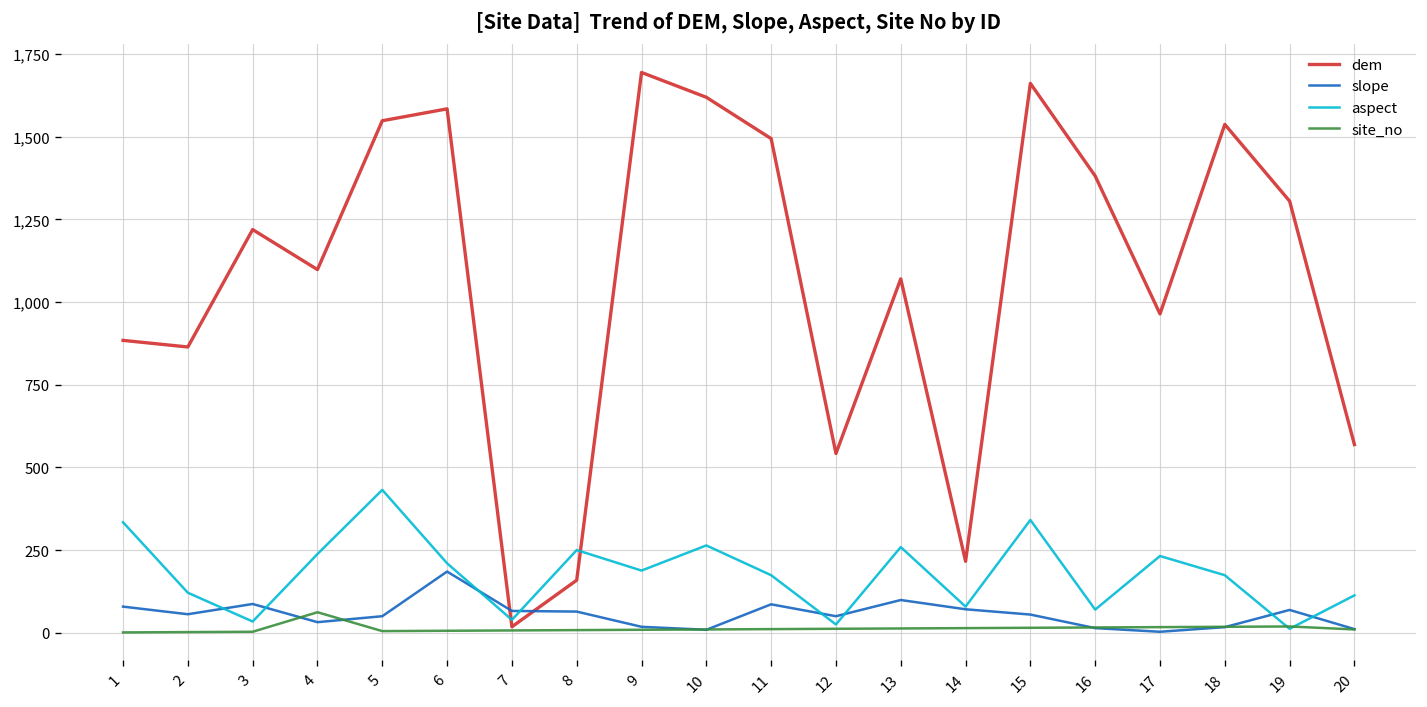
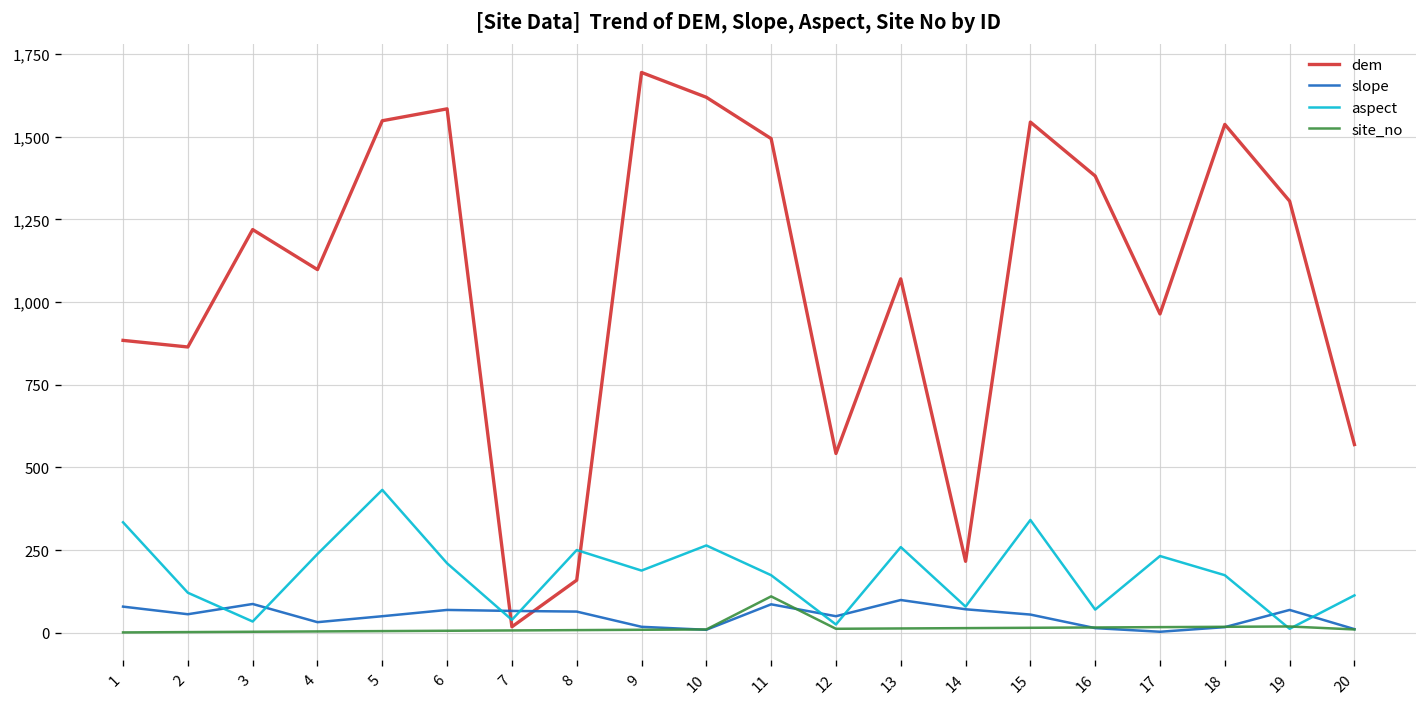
site_no, 4: 60 -> 0
slope, 6: 190 -> 70
site_no, 11: 10 -> 110
dem, 15: 1,660 -> 1,540
